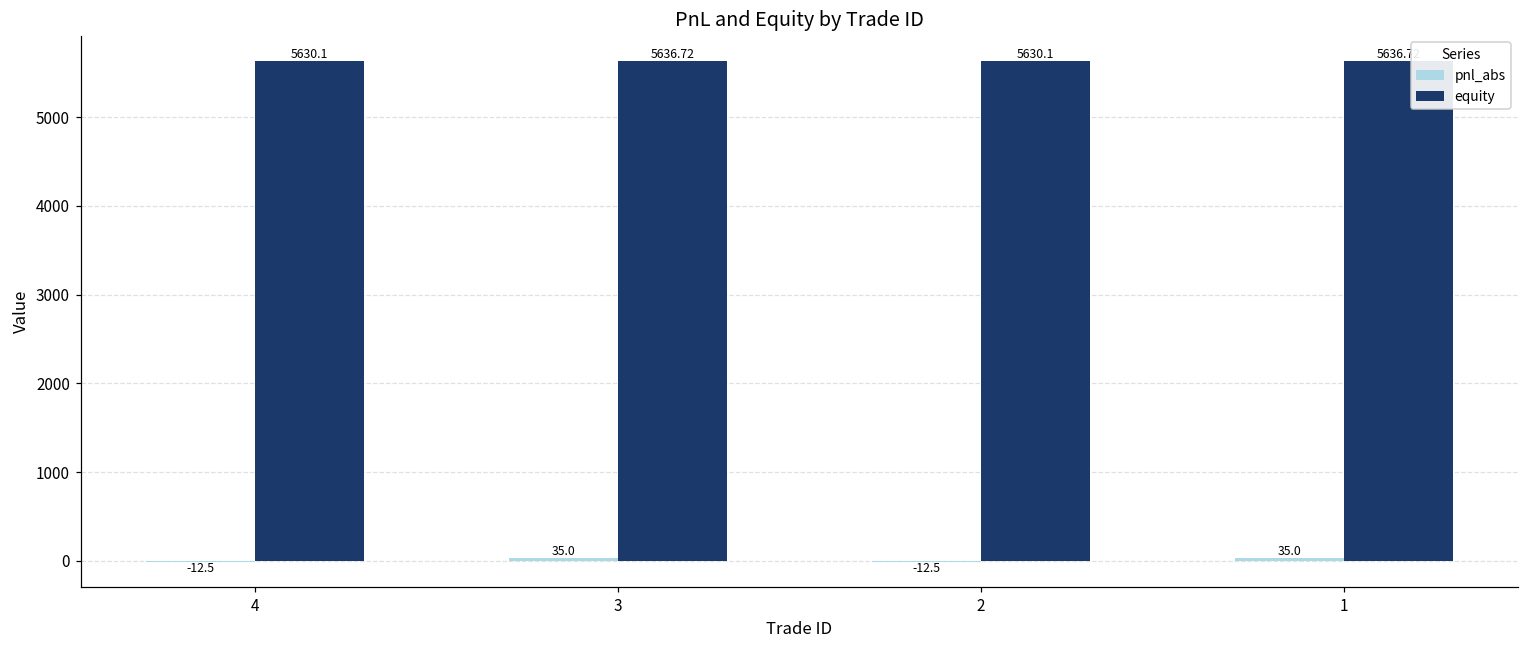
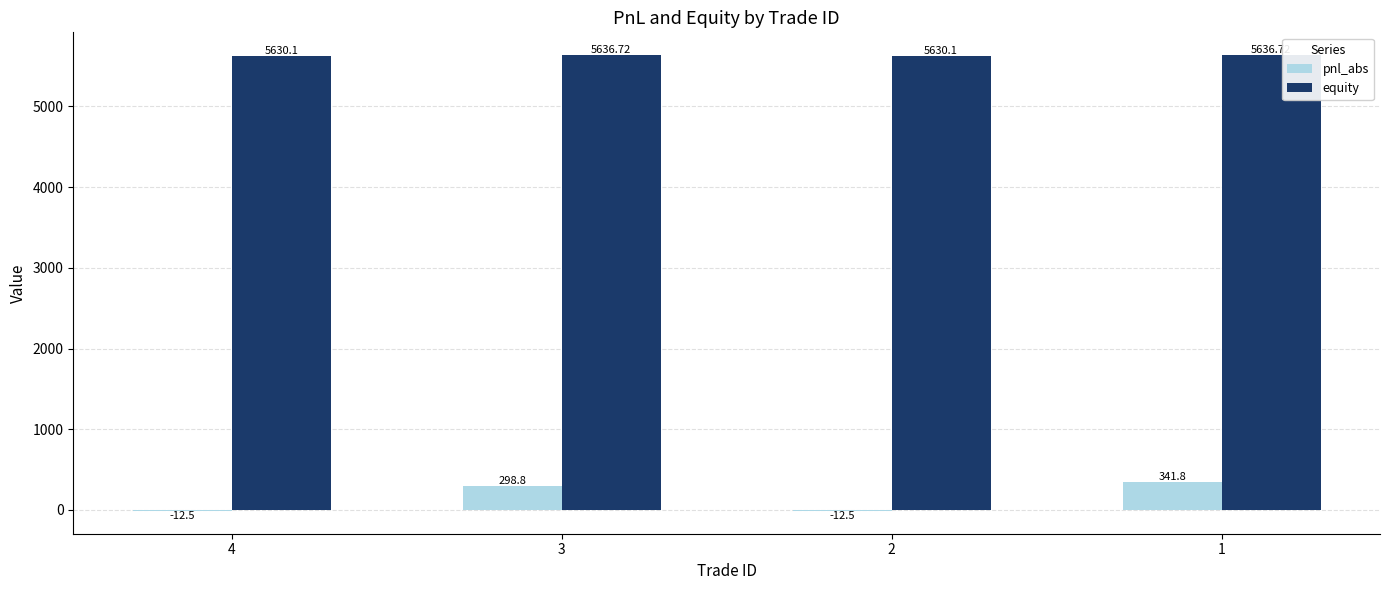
pnl_abs, 3: 35.0 -> 298.8
pnl_abs, 1: 35.0 -> 341.8
